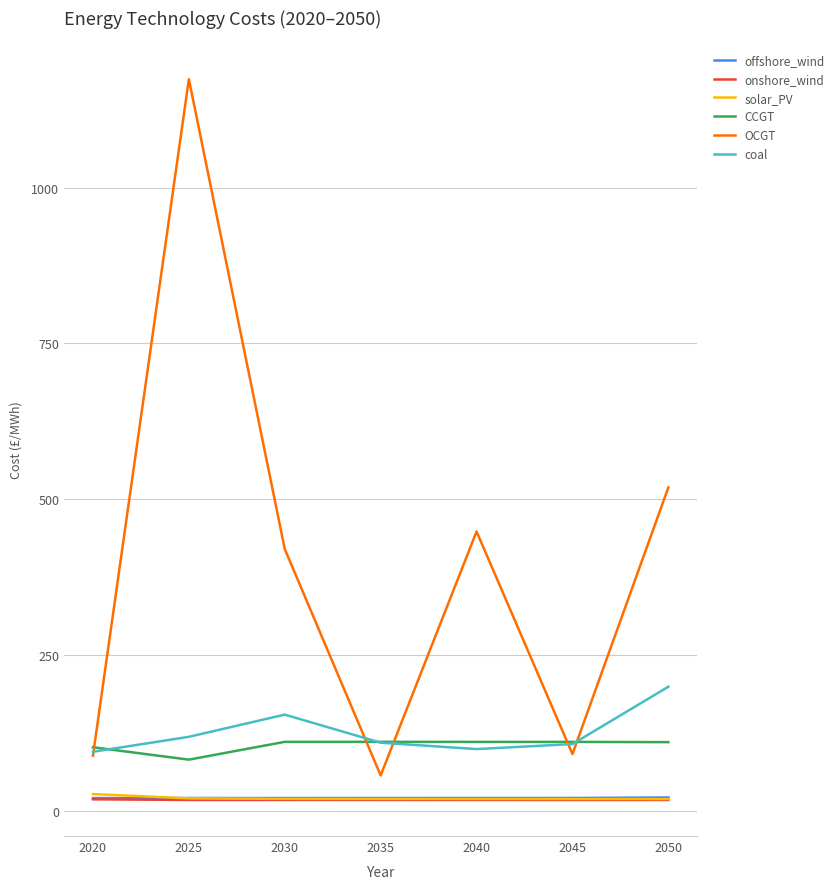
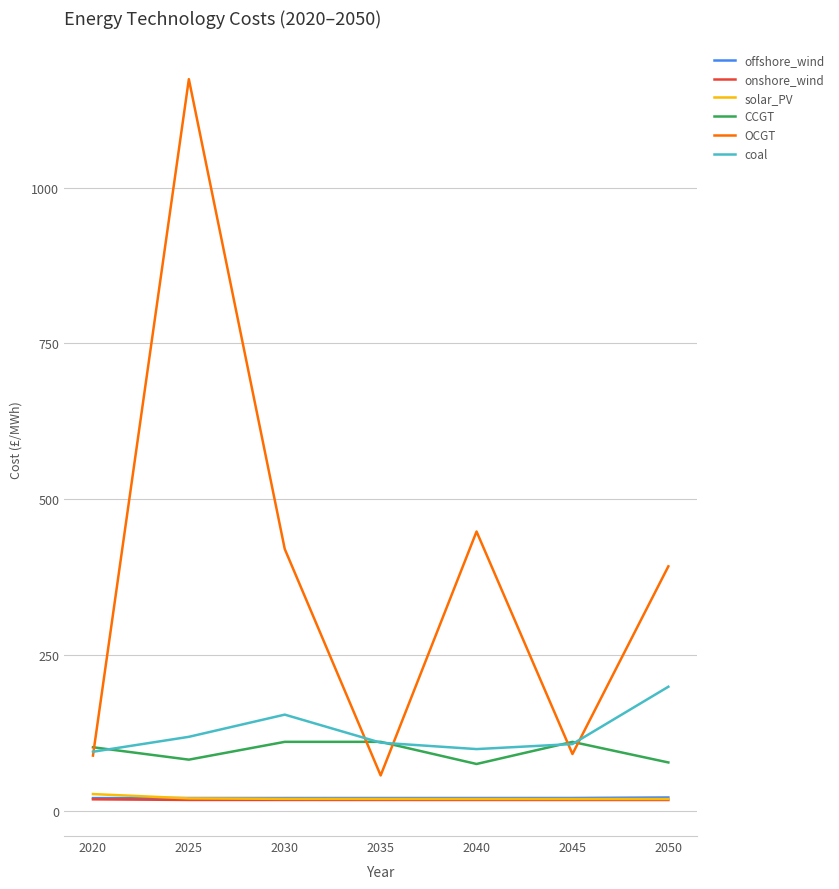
CCGT, 2040: 110 -> 80
CCGT, 2050: 110 -> 80
OCGT, 2050: 520 -> 390
